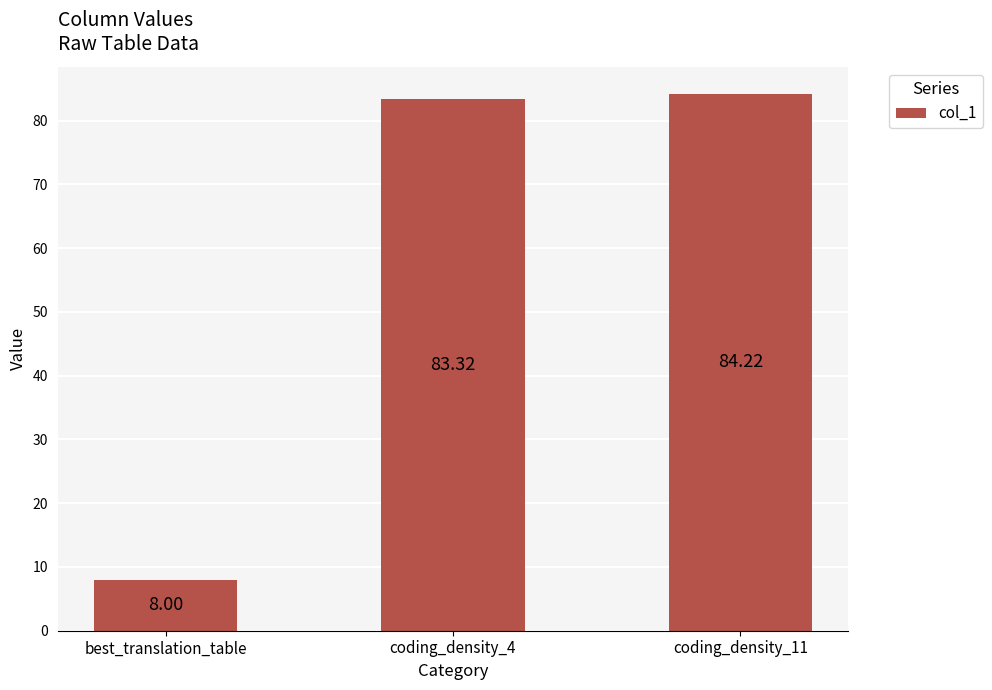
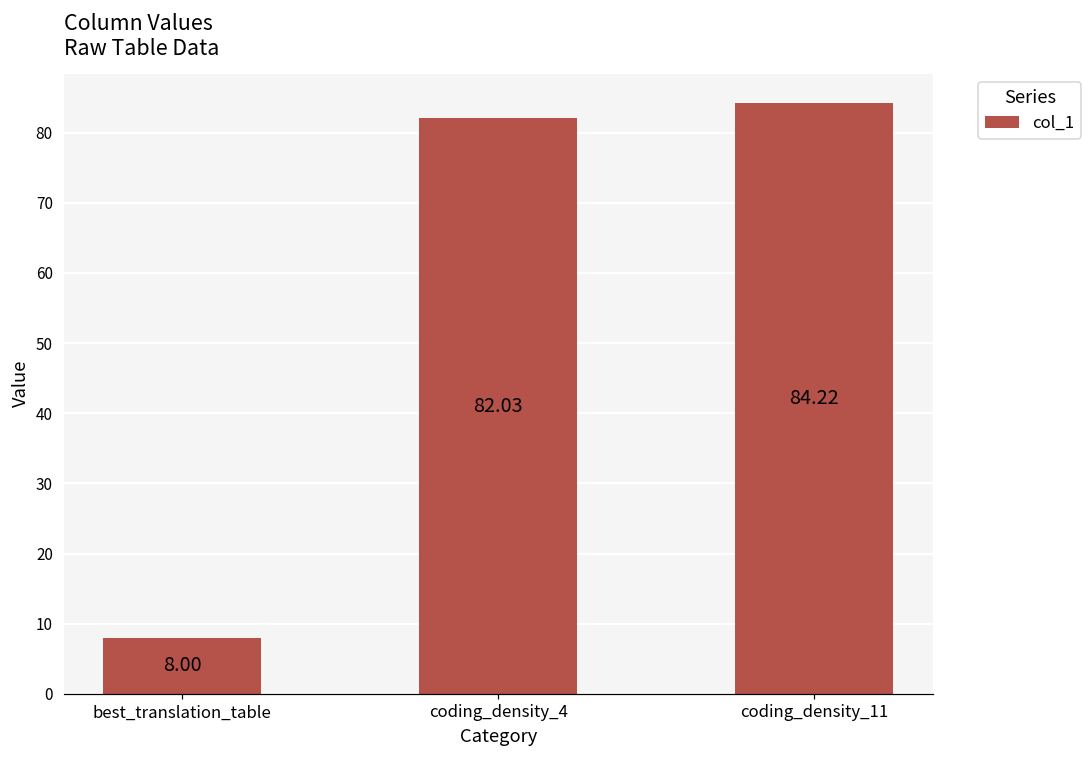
coding_density_4: 83.32 -> 82.03
